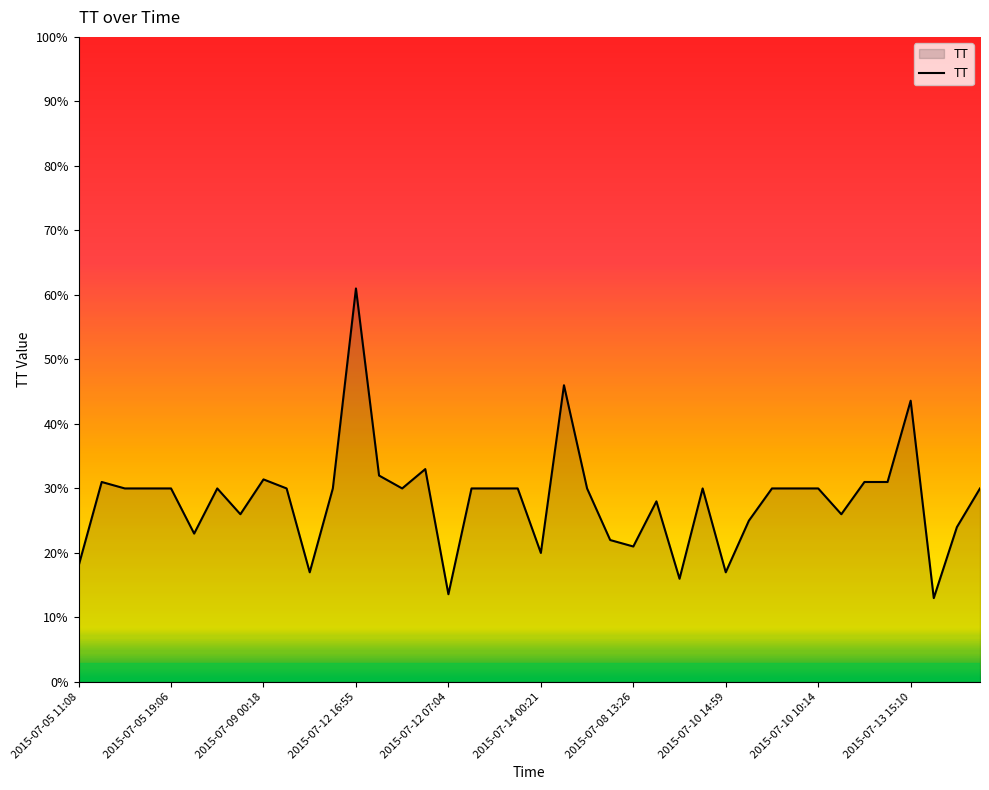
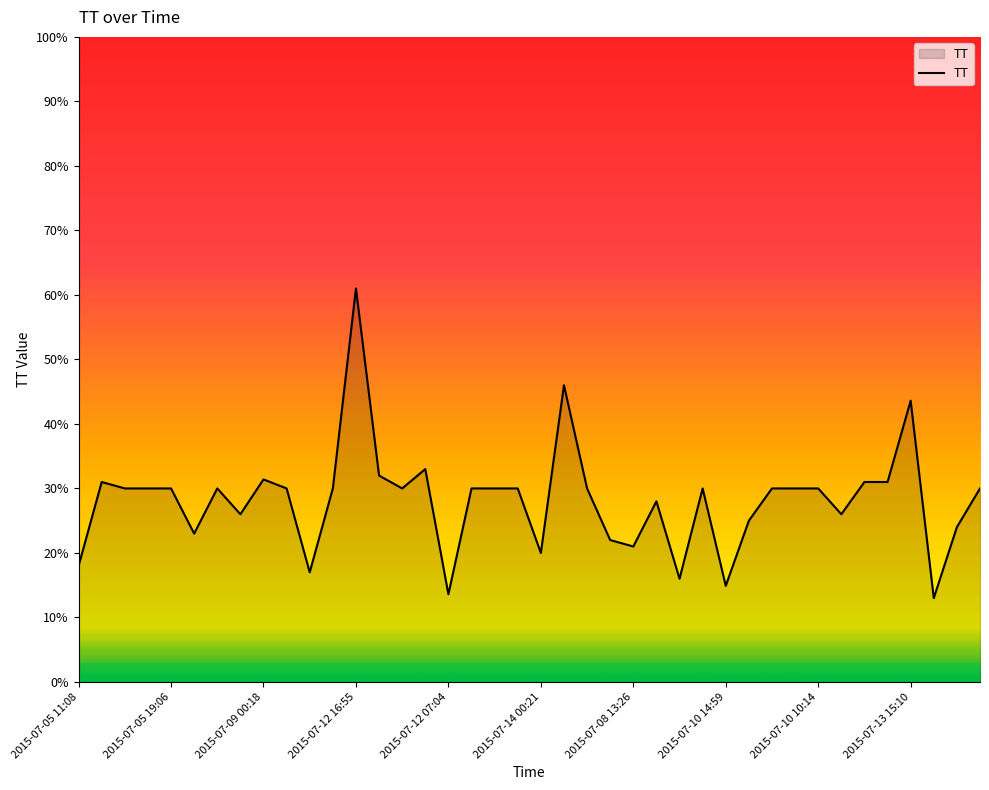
2015-07-10 14:59: 17% -> 15%
